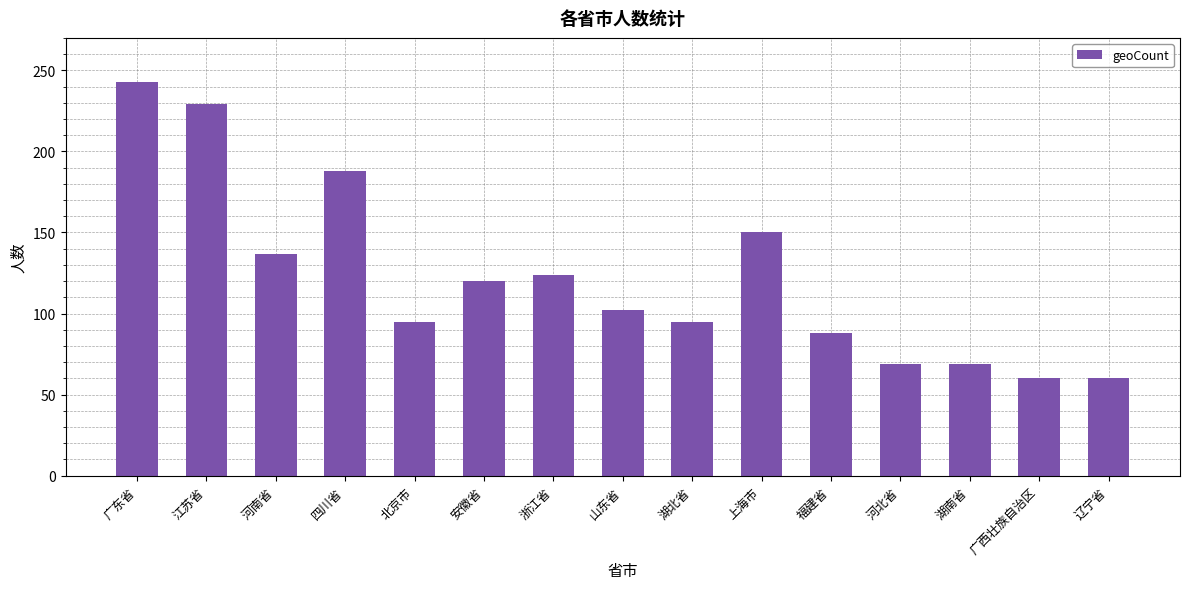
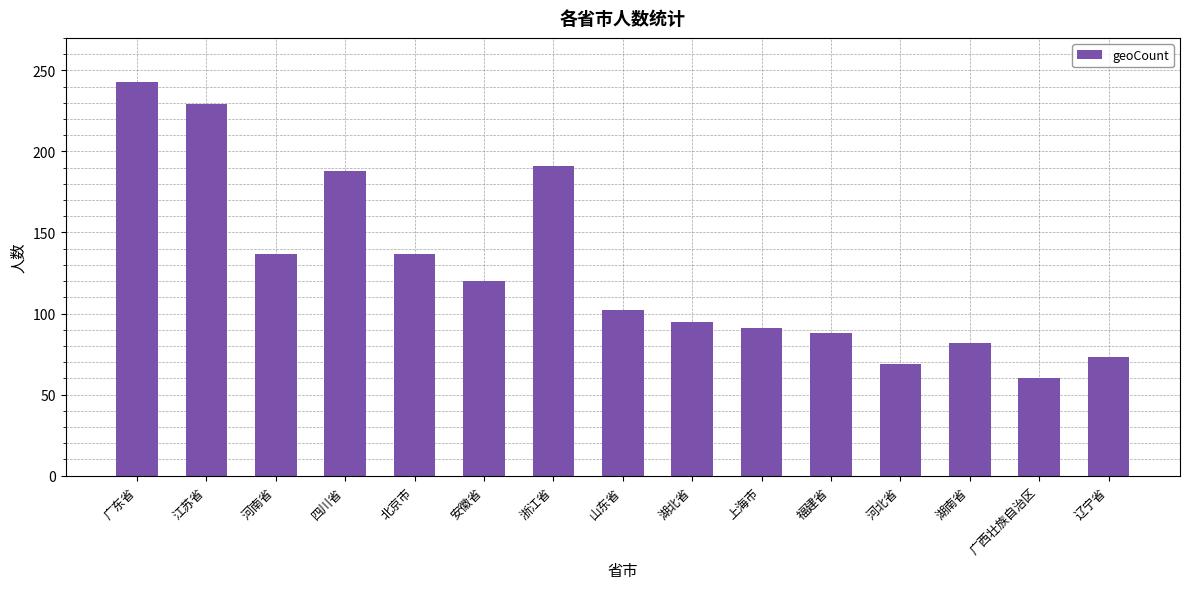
北京市: 95 -> 137
浙江省: 124 -> 191
上海市: 150 -> 91
湖南省: 69 -> 82
辽宁省: 60 -> 73
